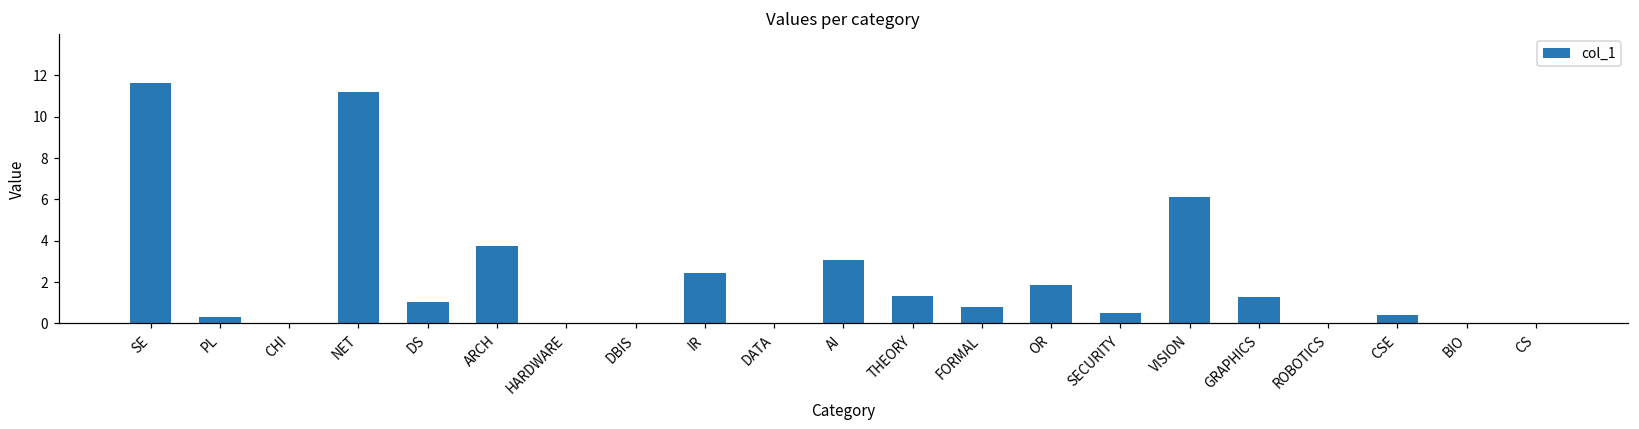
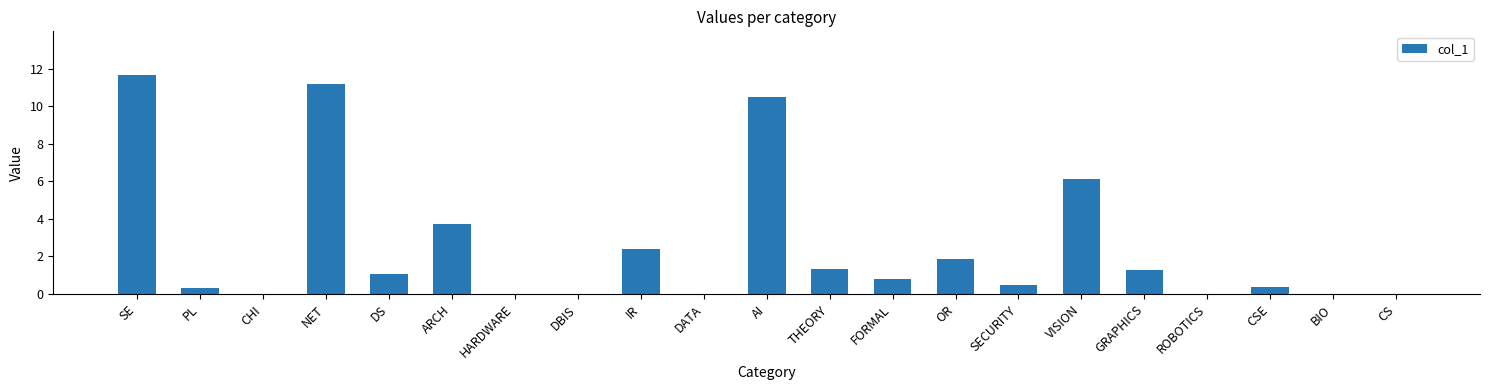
AI: 3.1 -> 10.5
